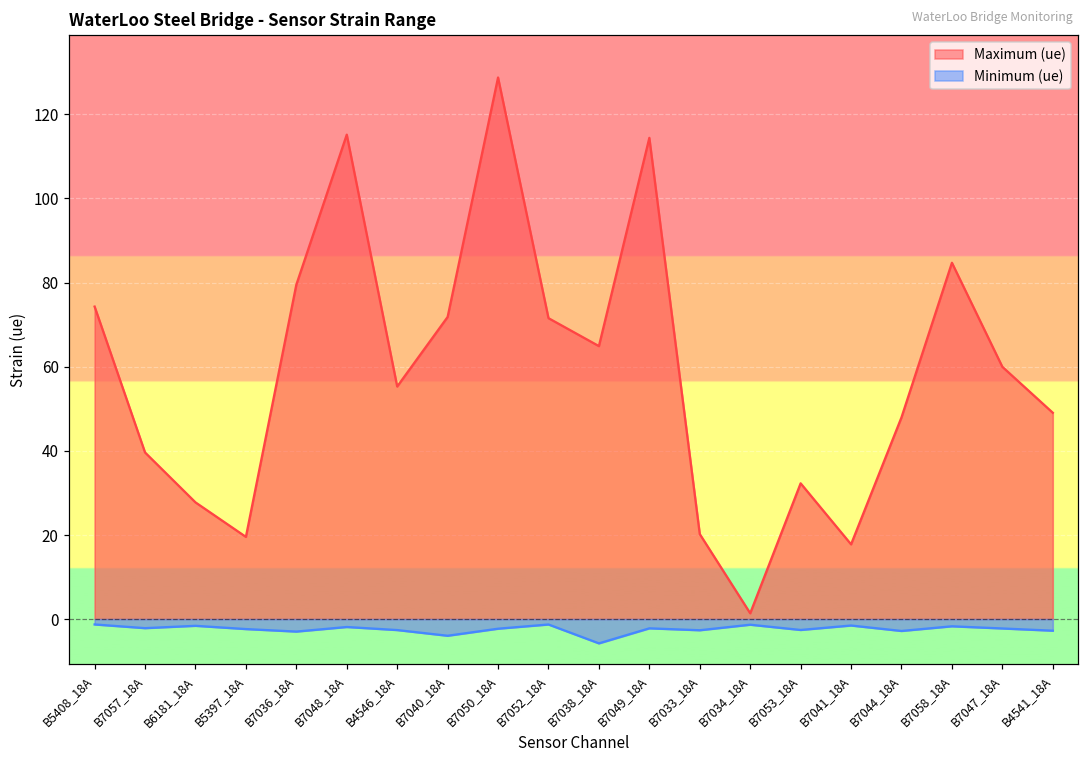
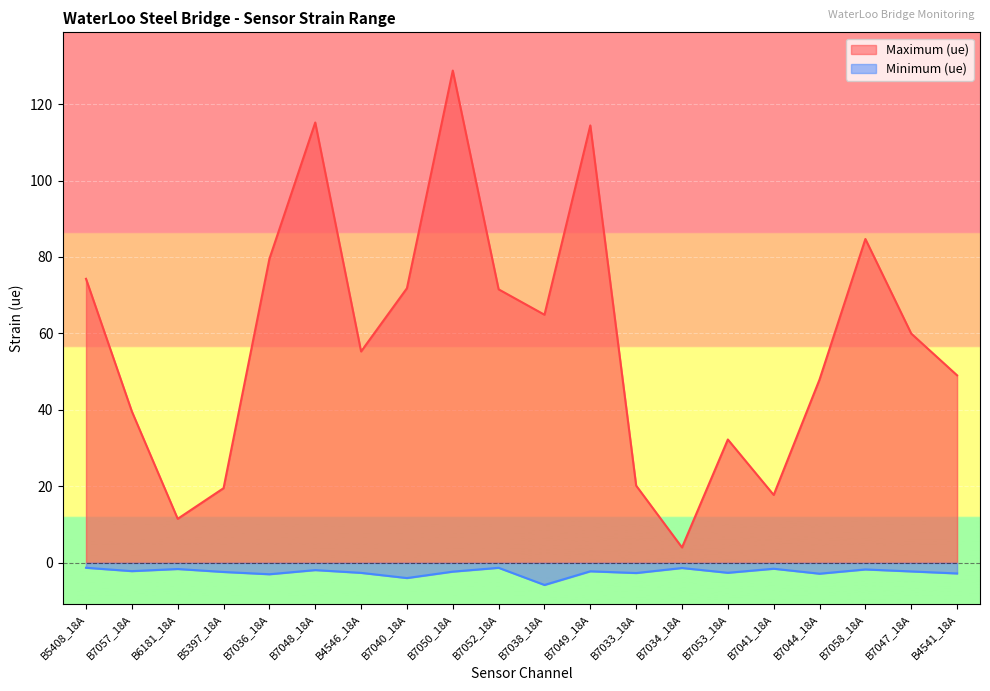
Maximum (ue), B6181_18A: 28 -> 12
Maximum (ue), B7034_18A: 1 -> 4
